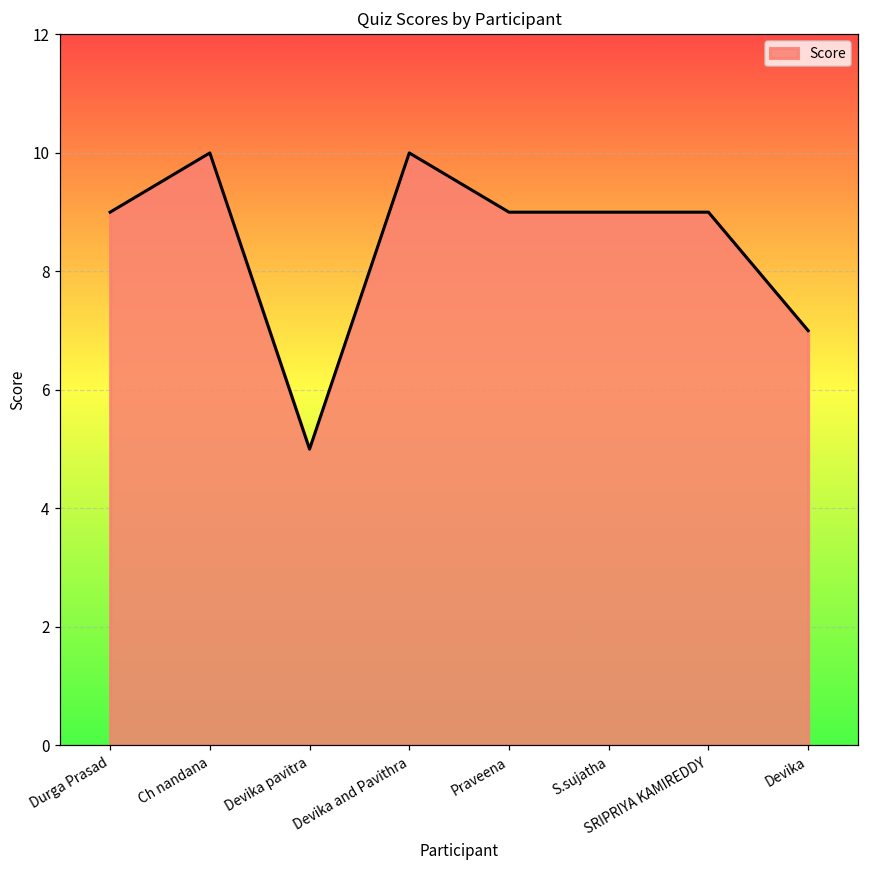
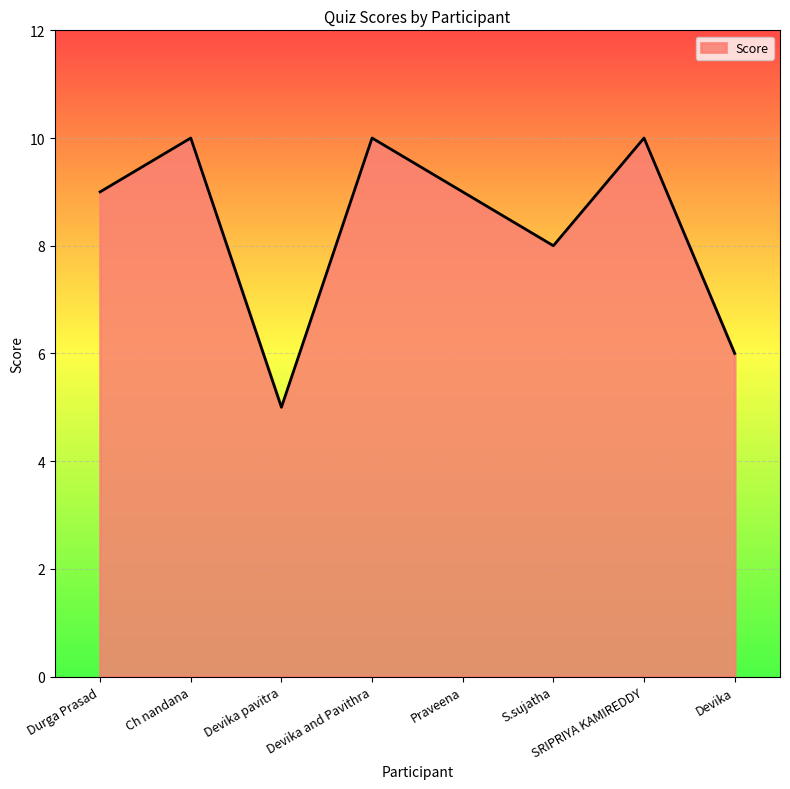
S.sujatha: 9 -> 8
SRIPRIYA KAMIREDDY: 9 -> 10
Devika: 7 -> 6
